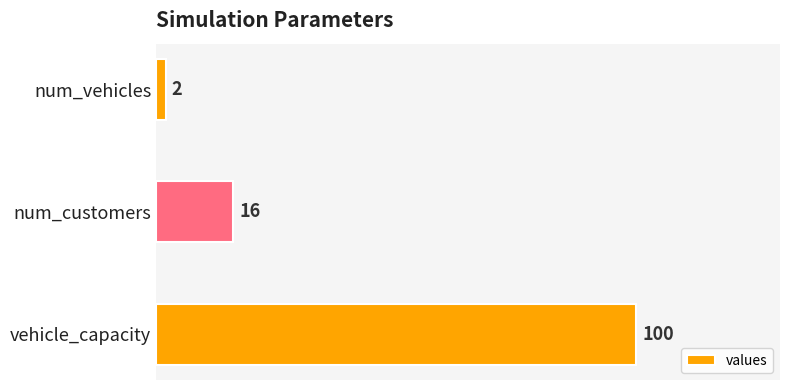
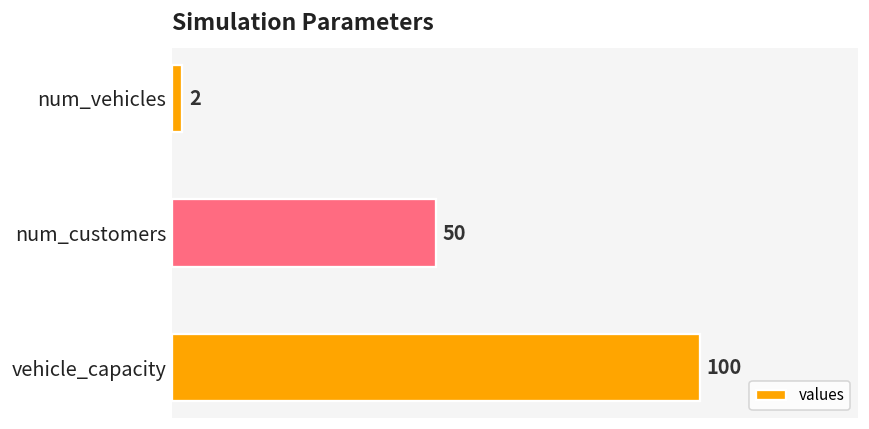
num_customers: 16 -> 50
